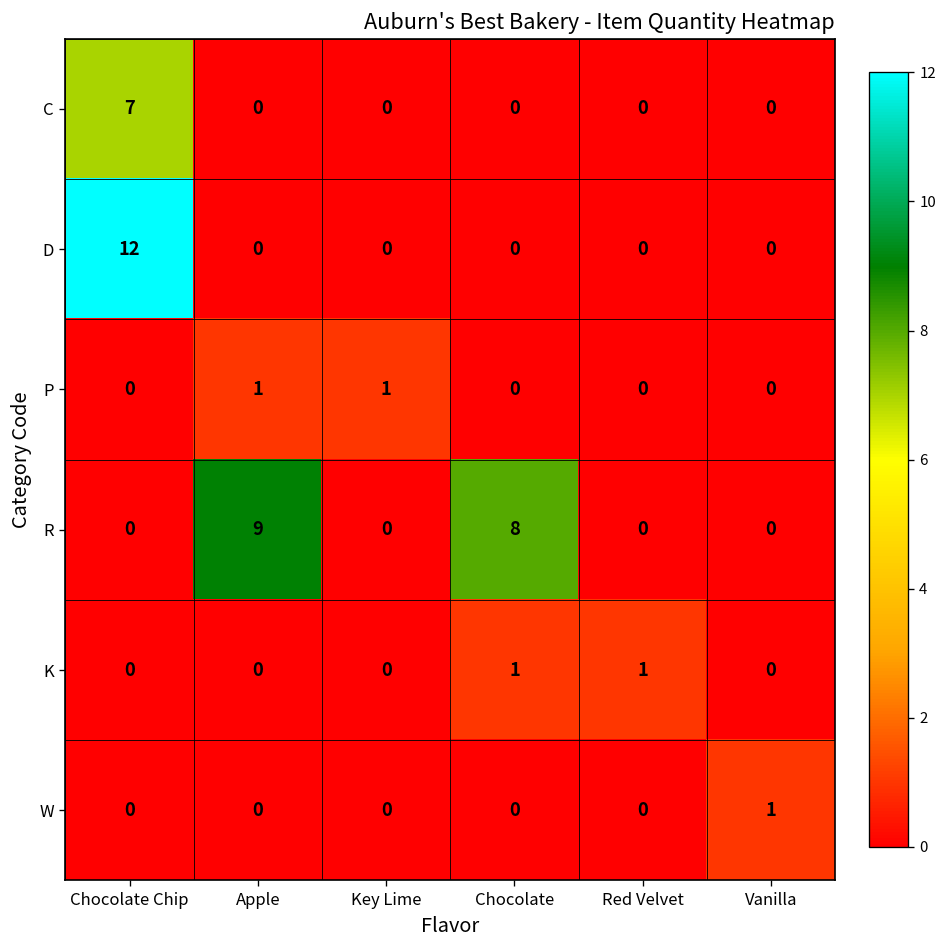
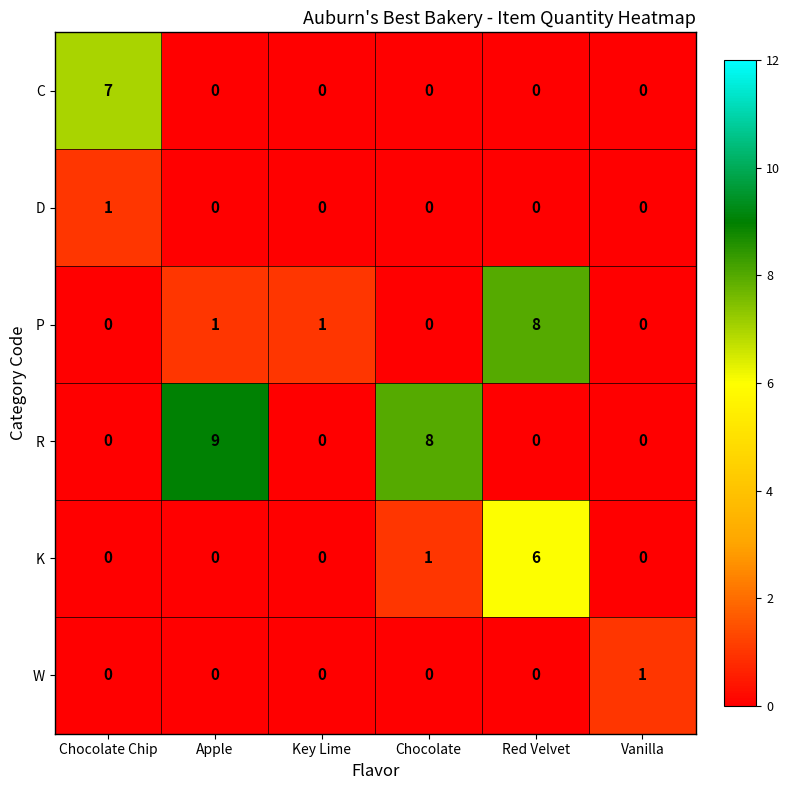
D, Chocolate Chip: 12 -> 1
P, Red Velvet: 0 -> 8
K, Red Velvet: 1 -> 6
